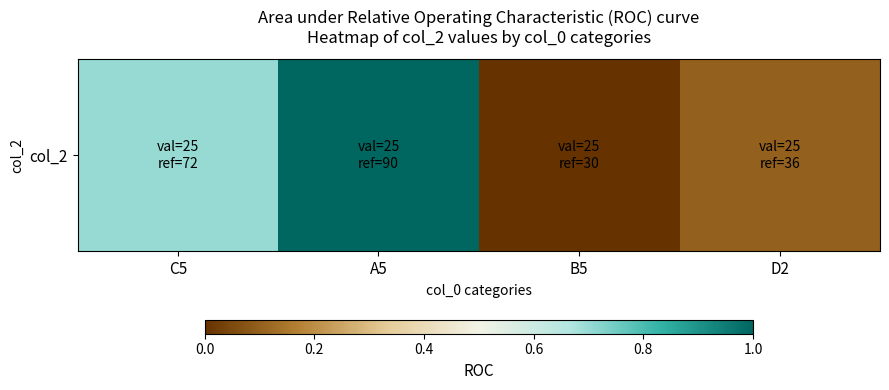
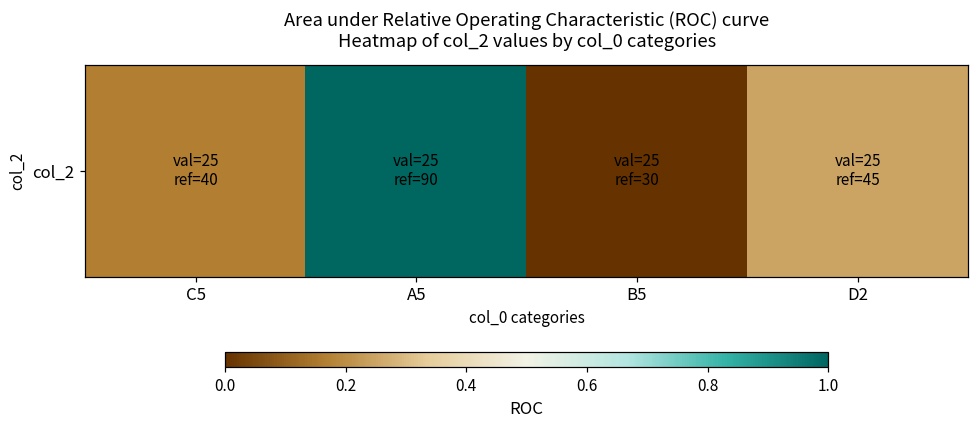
col_2, C5: 72 -> 40
col_2, D2: 36 -> 45
